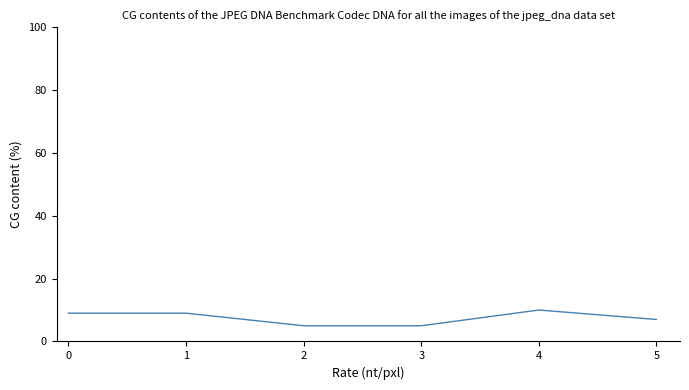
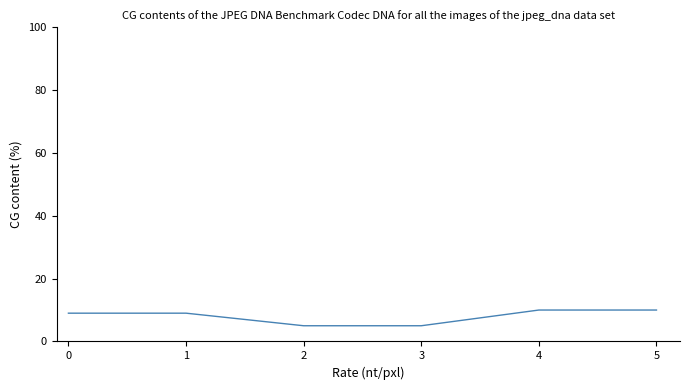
5: 7 -> 10
